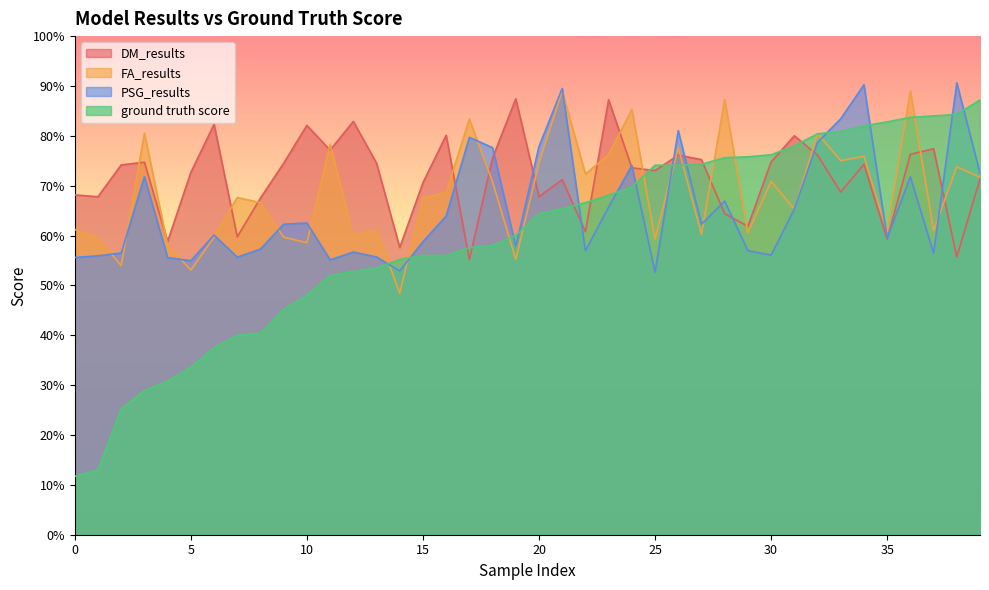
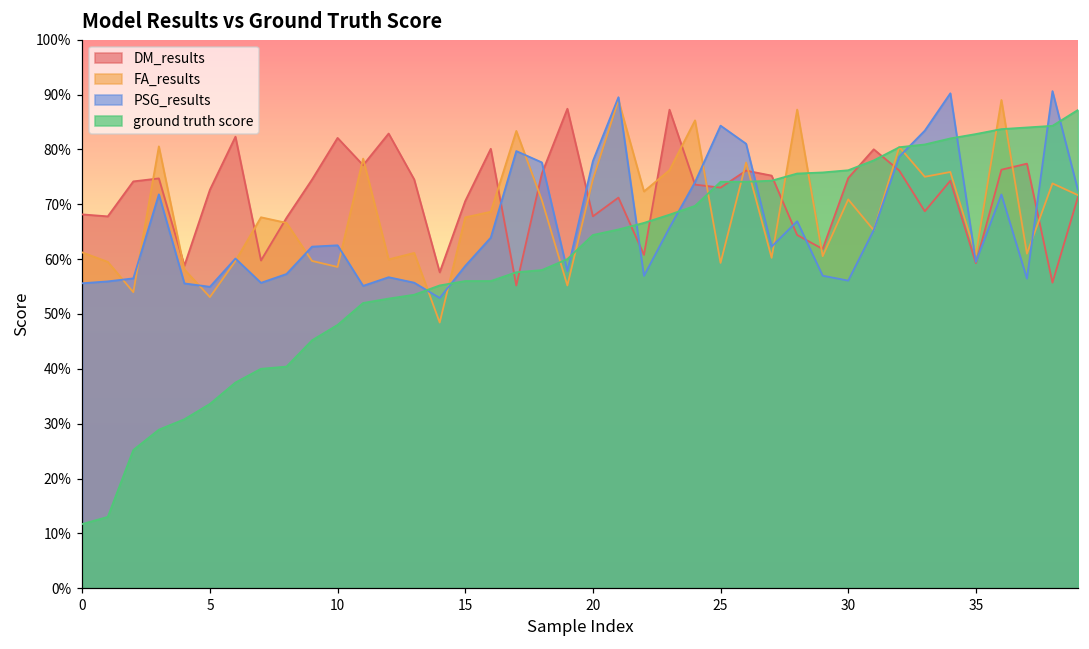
PSG_results, 25: 53% -> 84%
